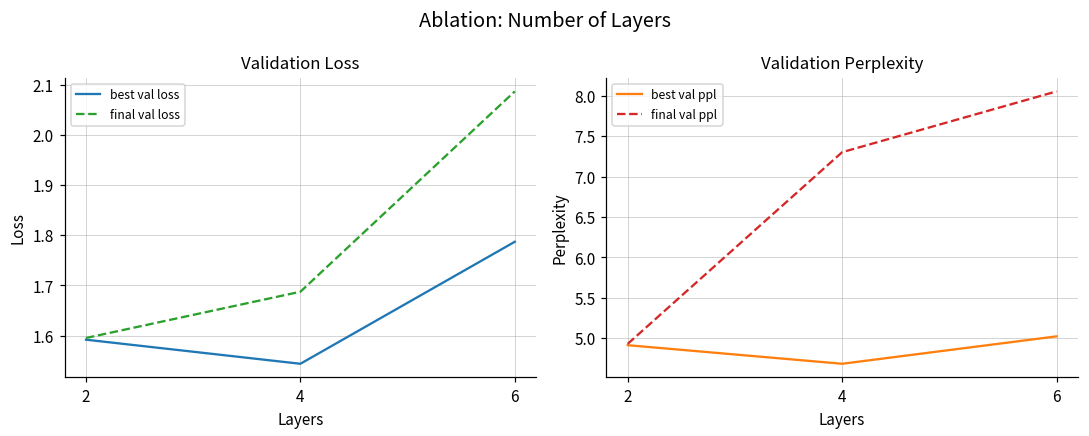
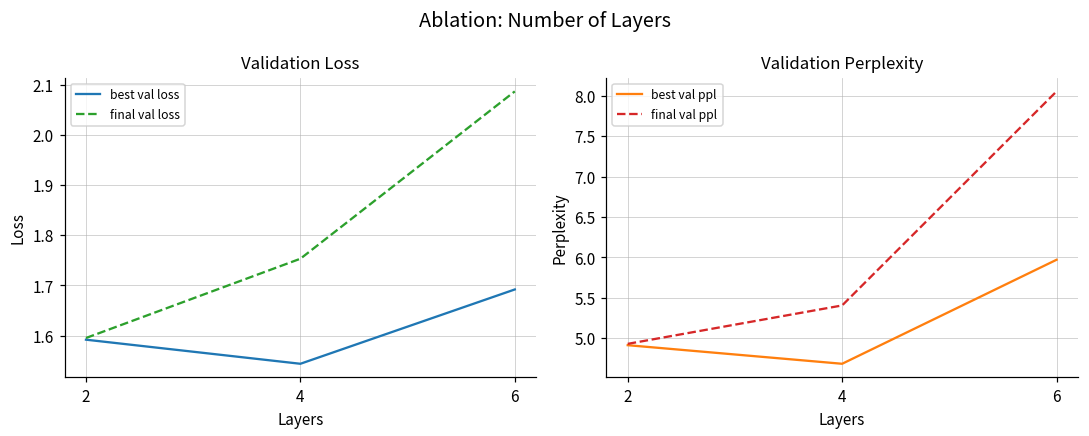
Validation Loss, final val loss, 4: 1.69 -> 1.75
Validation Loss, best val loss, 6: 1.79 -> 1.69
Validation Perplexity, final val ppl, 4: 7.3 -> 5.4
Validation Perplexity, best val ppl, 6: 5.0 -> 6.0
